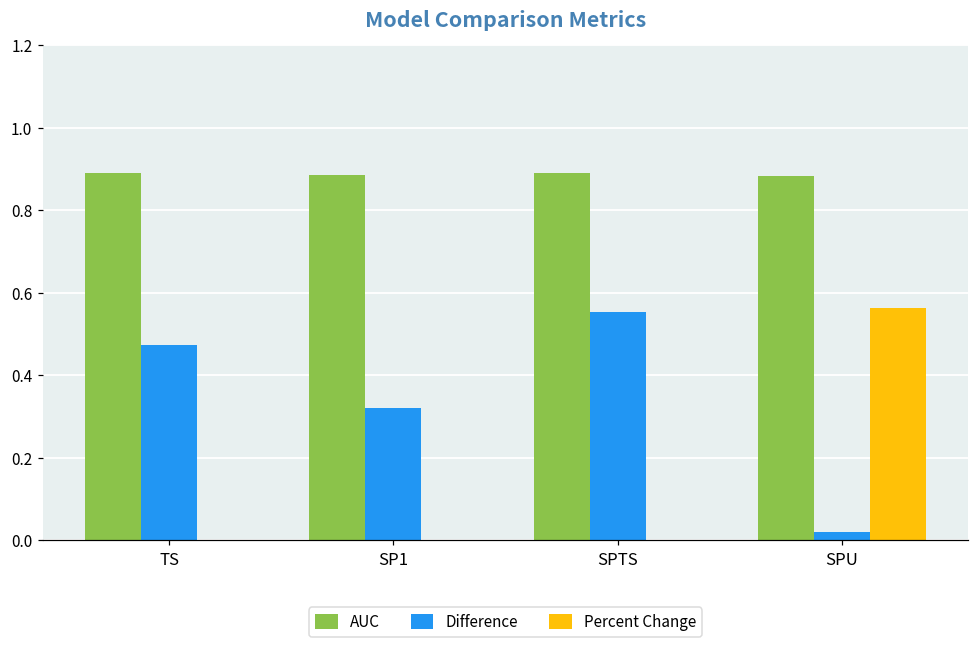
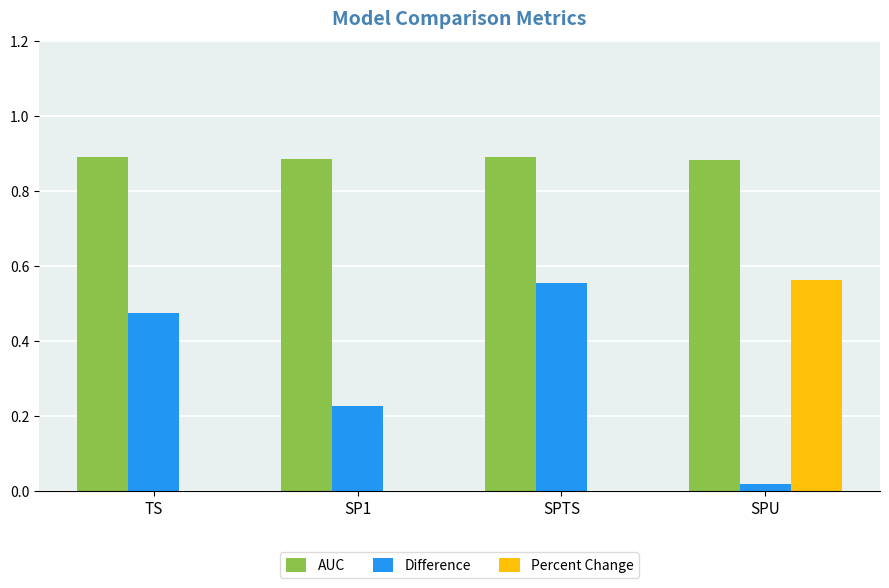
Difference, SP1: 0.32 -> 0.23
